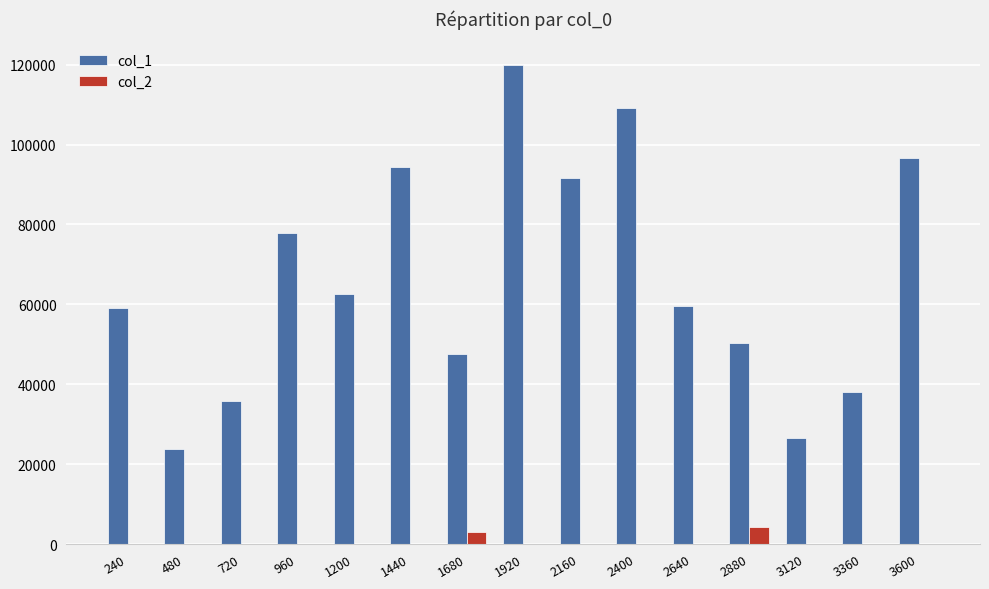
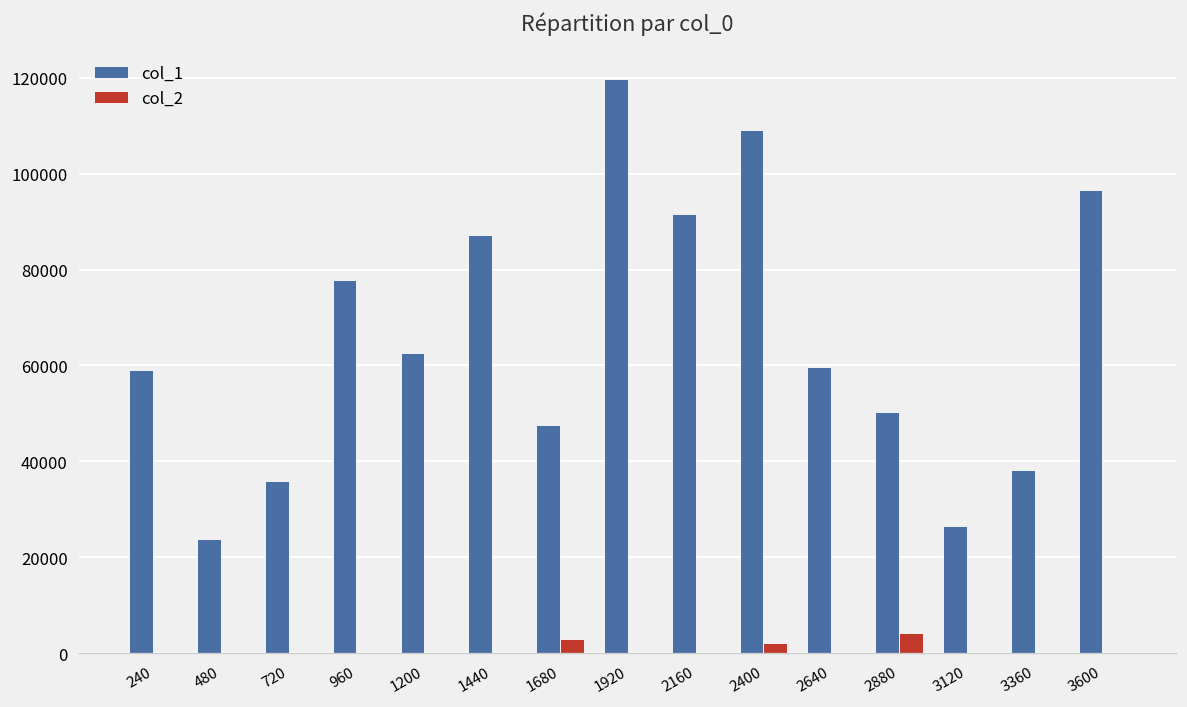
col_1, 1440: 94000 -> 87000
col_2, 2400: 0 -> 2000
